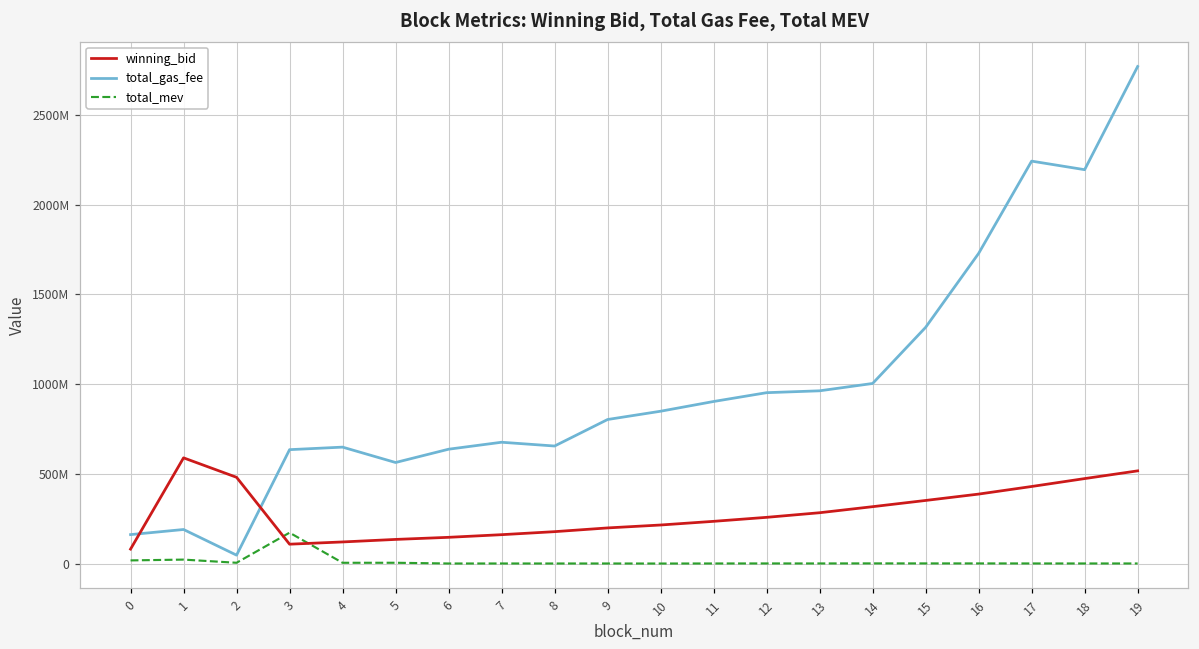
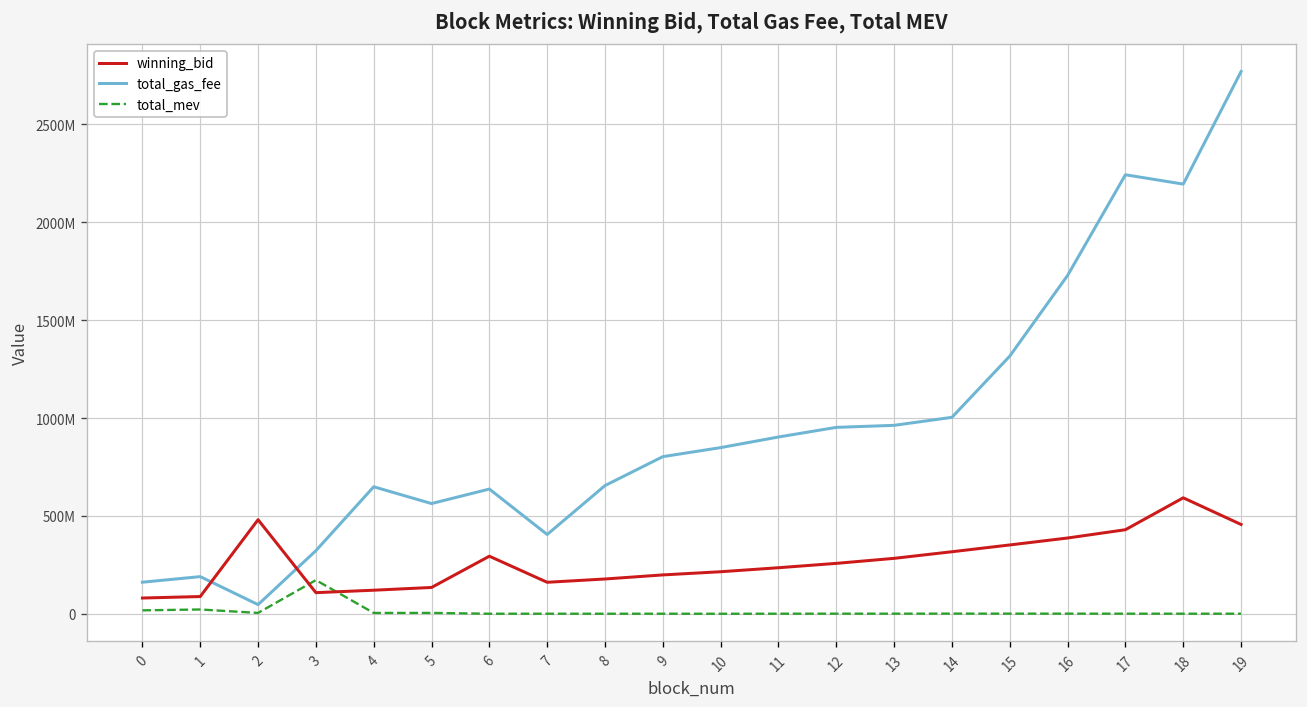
winning_bid, 1: 590000000 -> 90000000
total_gas_fee, 3: 640000000 -> 320000000
winning_bid, 6: 150000000 -> 290000000
total_gas_fee, 7: 680000000 -> 410000000
winning_bid, 18: 470000000 -> 590000000
winning_bid, 19: 520000000 -> 460000000
